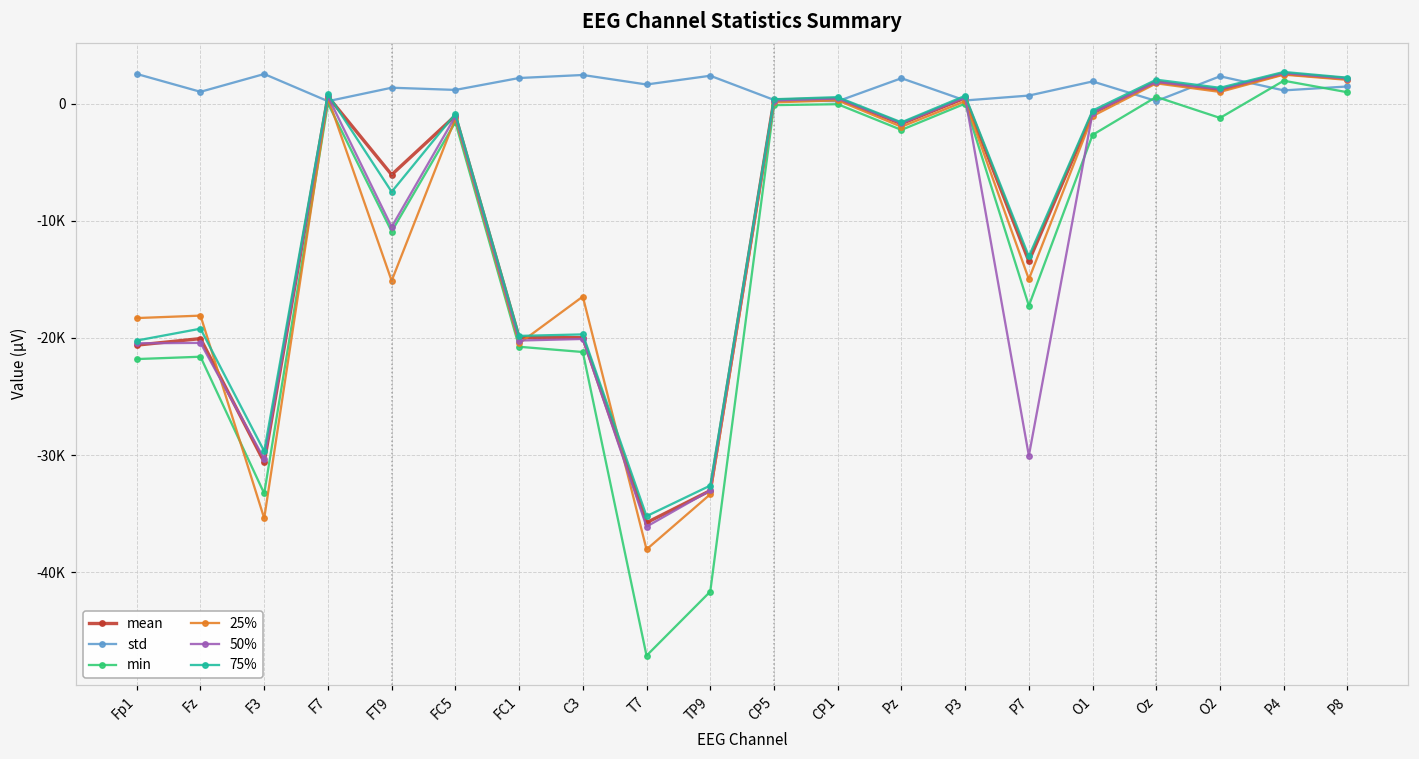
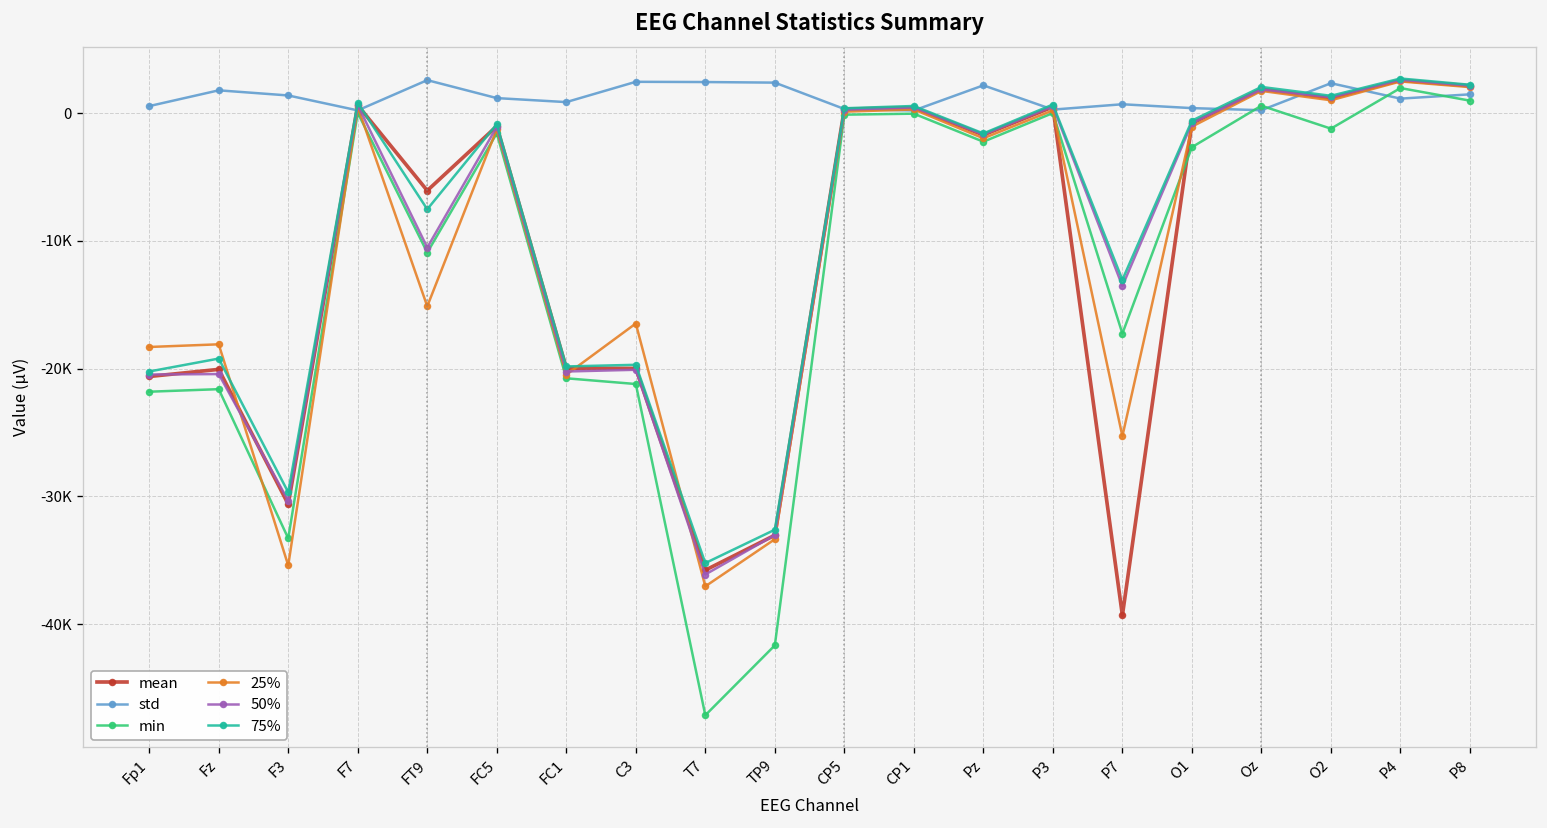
std, Fp1: 2500 -> 500
std, Fz: 1000 -> 1800
std, F3: 2500 -> 1400
std, FT9: 1400 -> 2600
std, FC1: 2200 -> 900
std, T7: 1600 -> 2400
25%, T7: -38100 -> -37000
mean, P7: -13500 -> -39300
25%, P7: -15000 -> -25300
50%, P7: -30100 -> -13500
std, O1: 1900 -> 400
